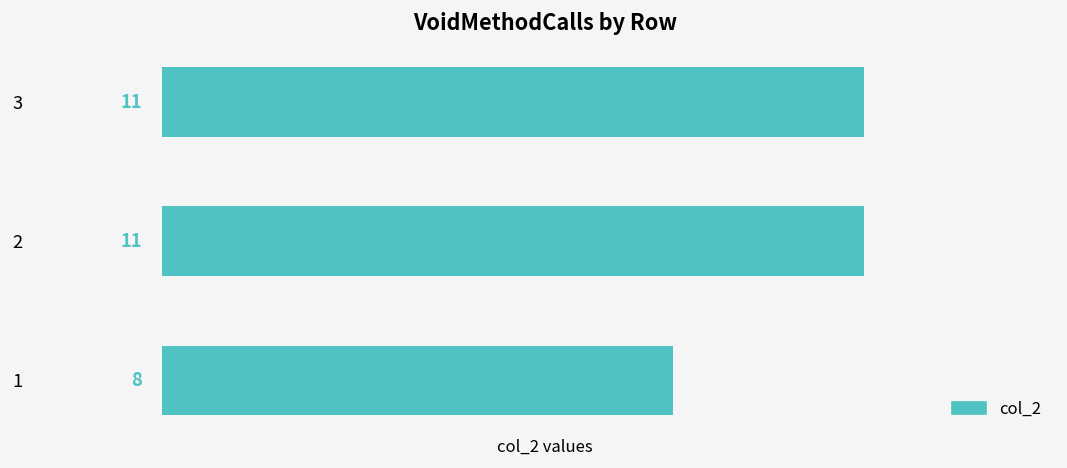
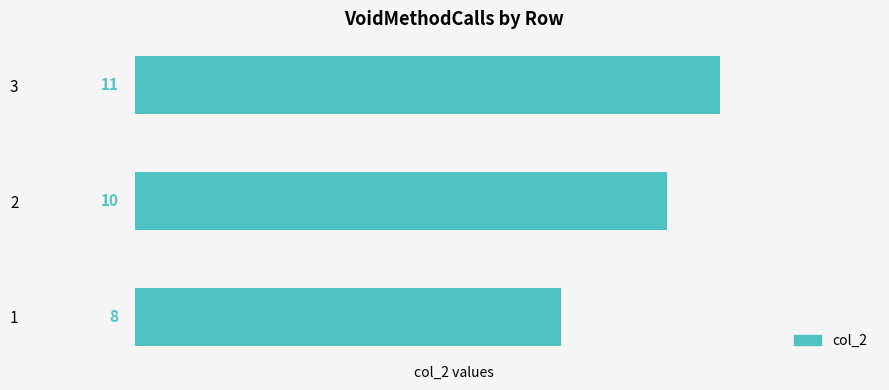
2: 11 -> 10
